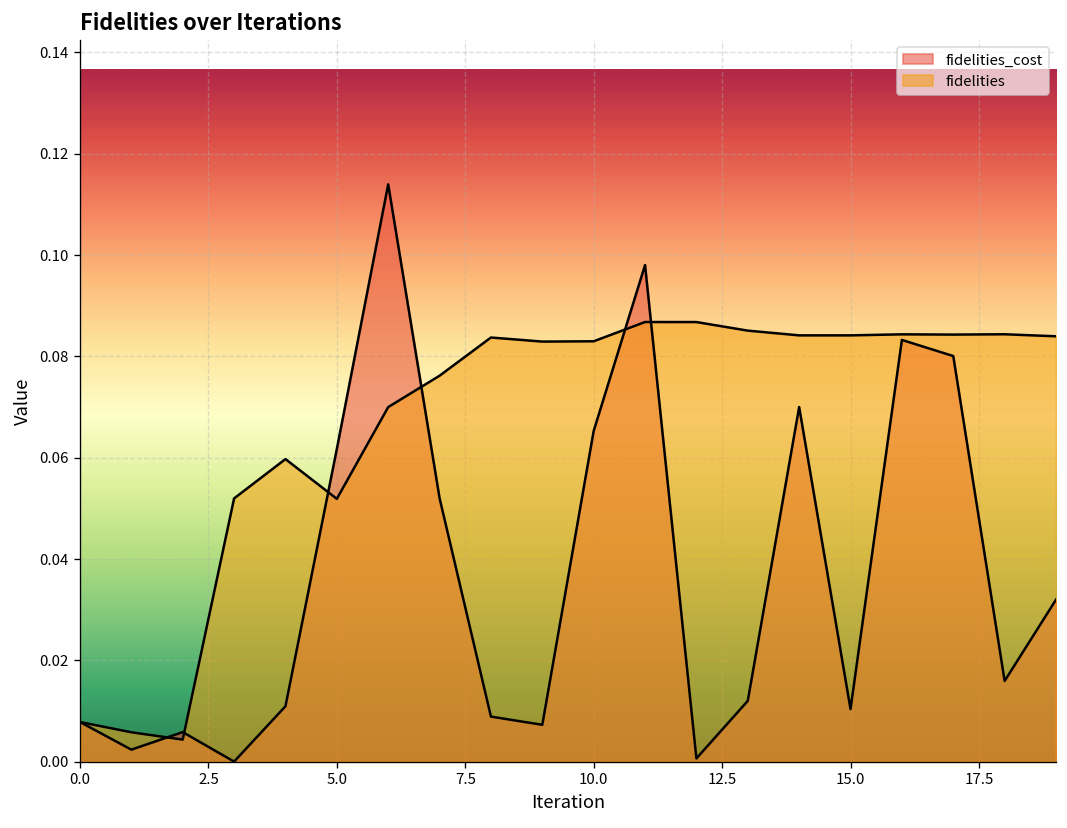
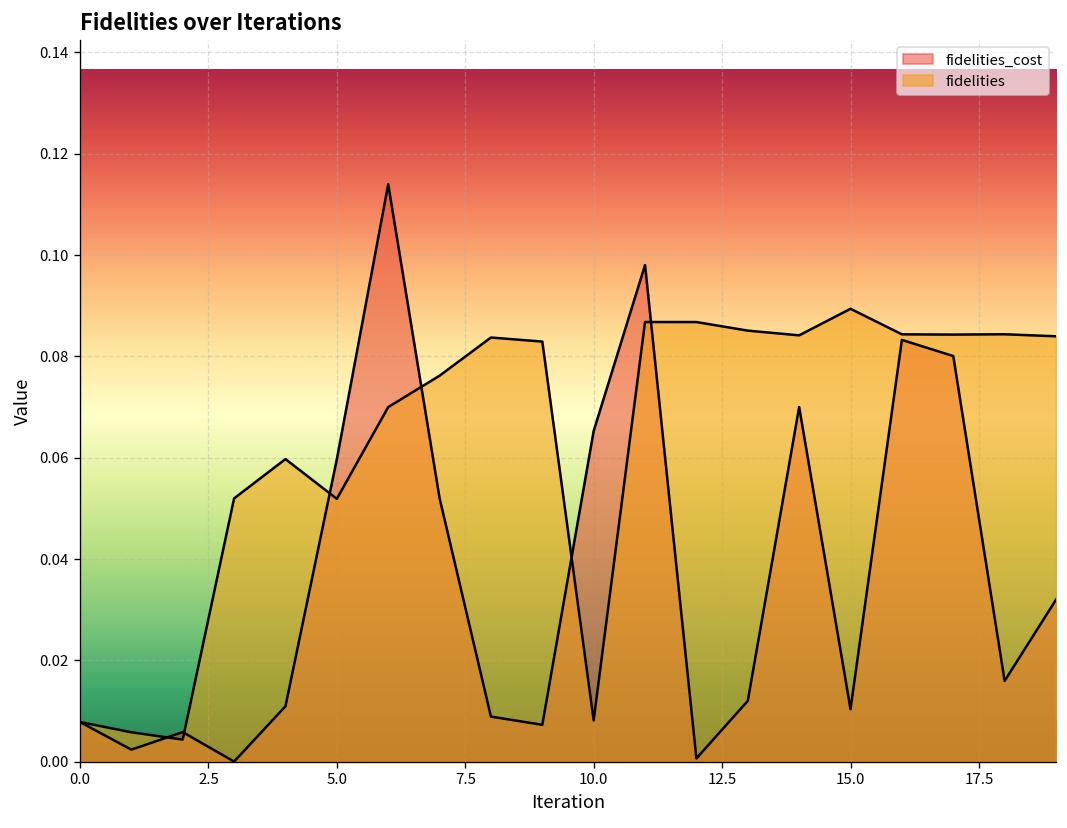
fidelities_cost, 5.0: 0.062 -> 0.060
fidelities, 10.0: 0.083 -> 0.008
fidelities, 15.0: 0.084 -> 0.089
